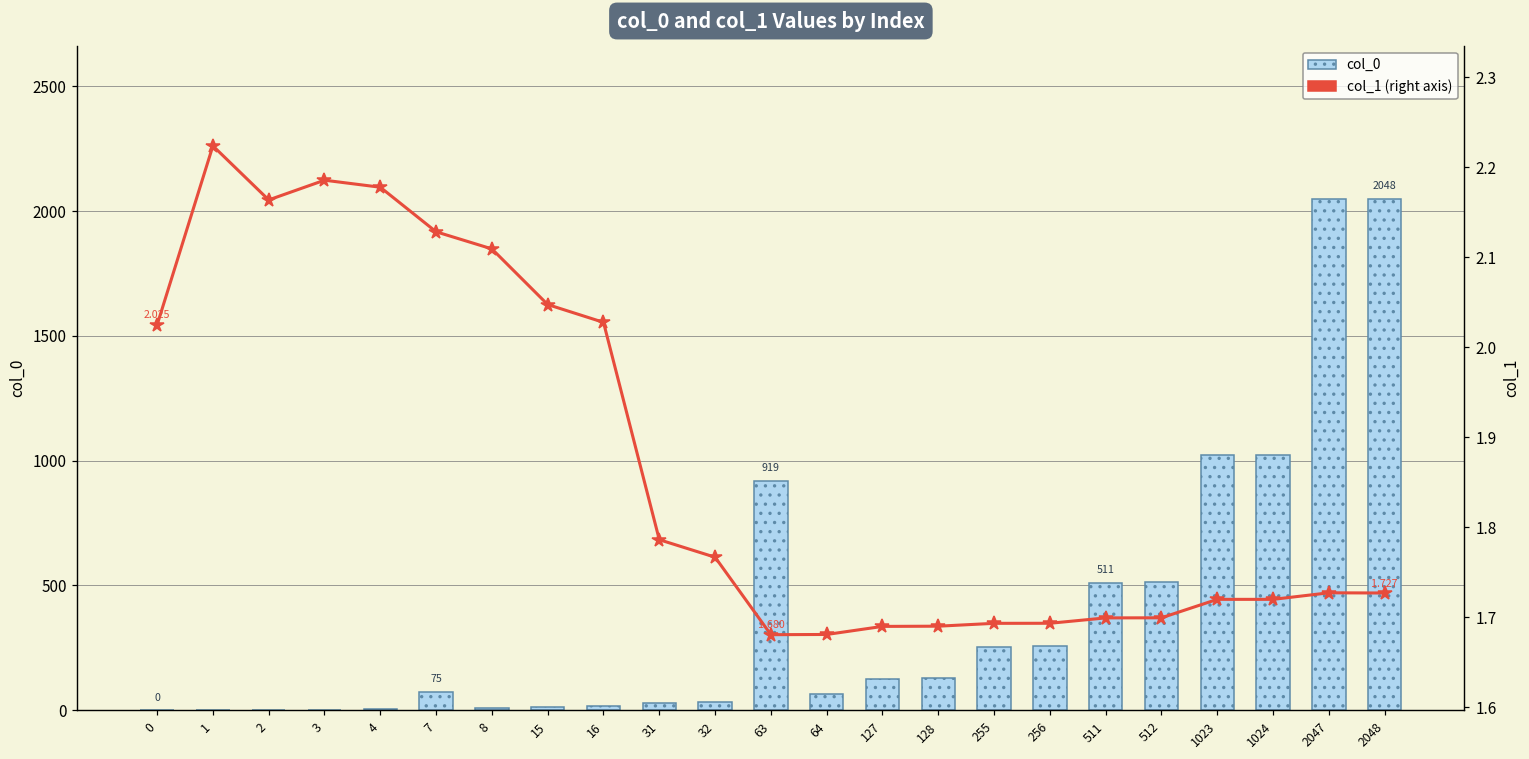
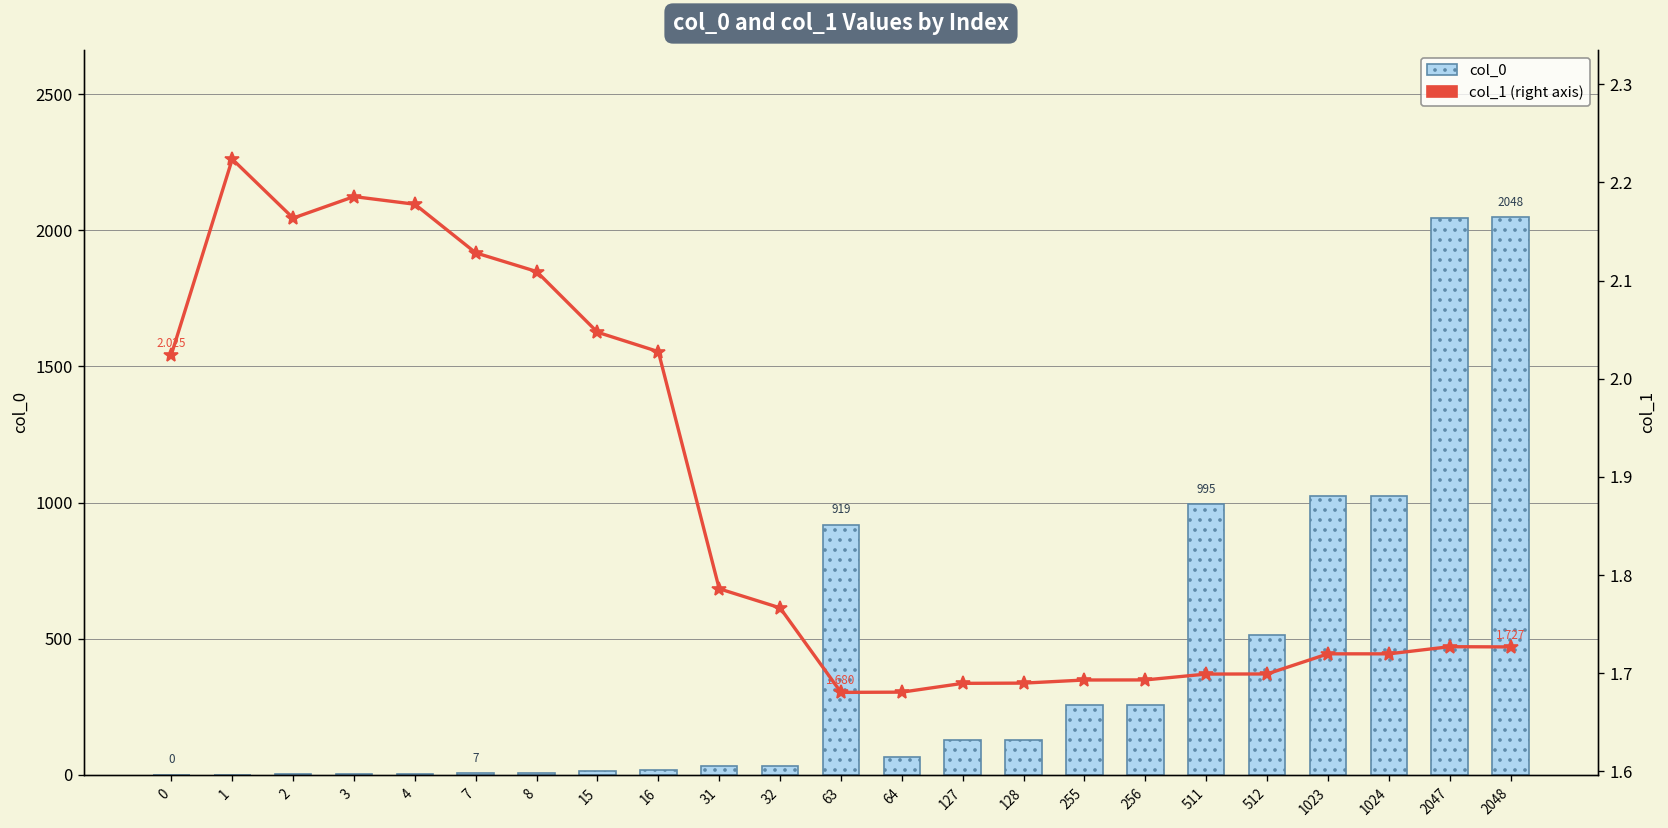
col_0, 7: 75 -> 7
col_0, 511: 511 -> 995
